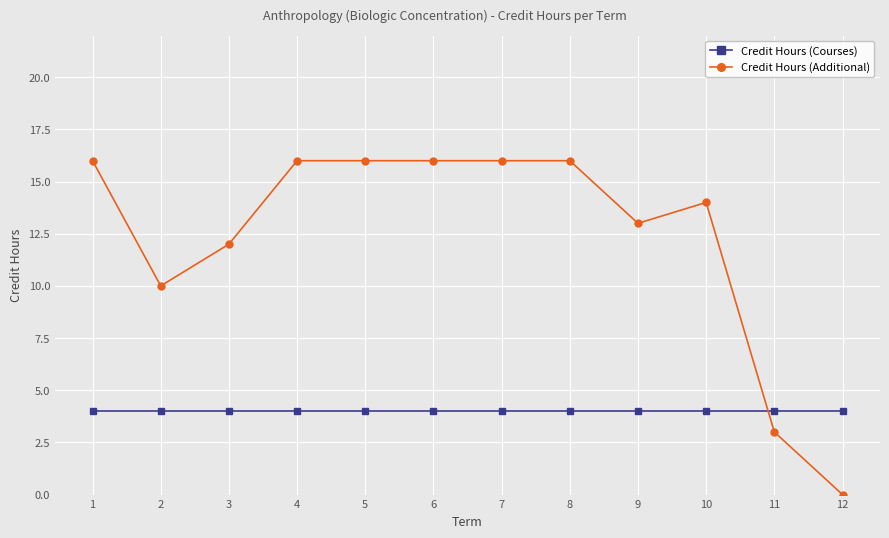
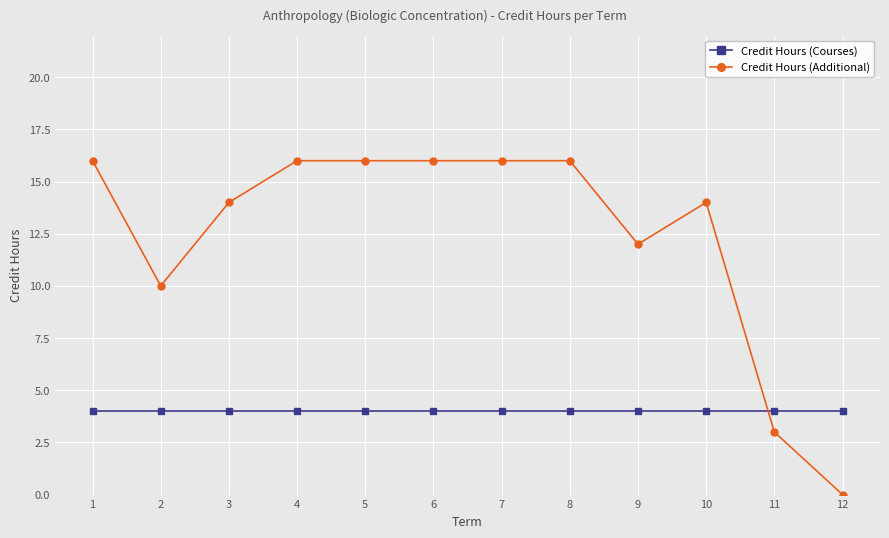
Credit Hours (Additional), 3: 12 -> 14
Credit Hours (Additional), 9: 13 -> 12
